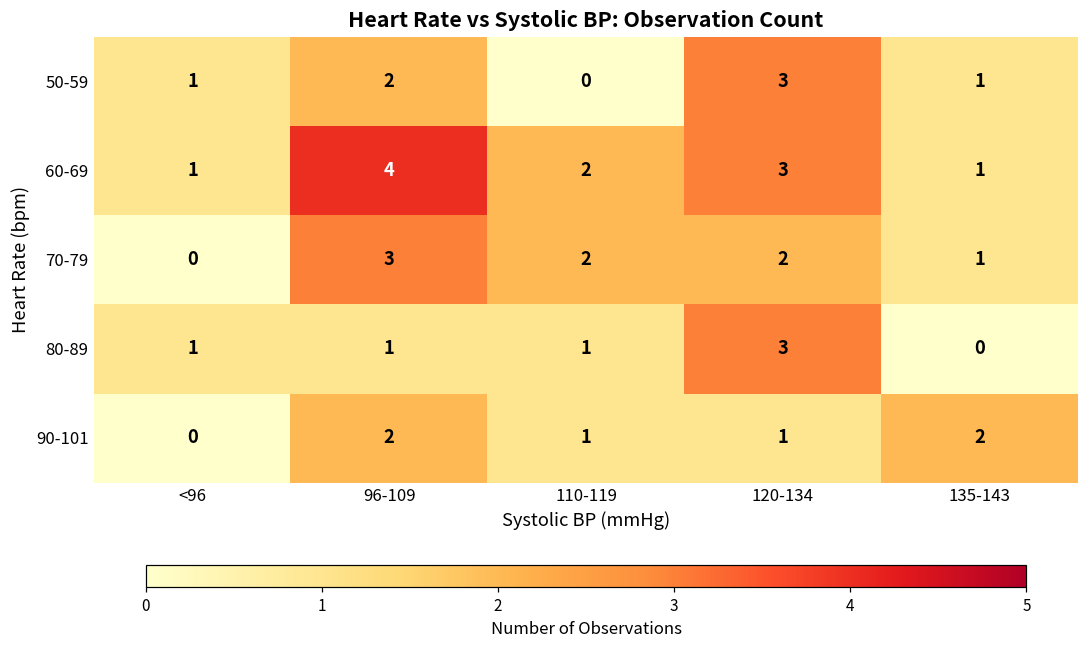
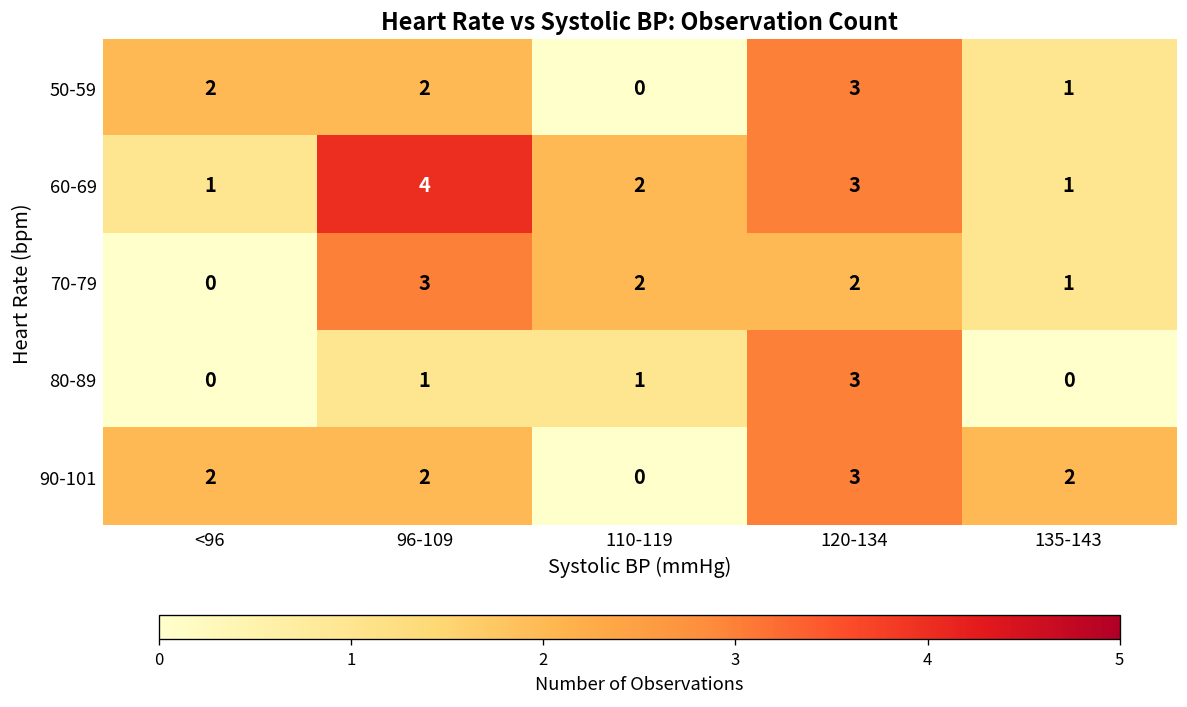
50-59, <96: 1 -> 2
80-89, <96: 1 -> 0
90-101, <96: 0 -> 2
90-101, 110-119: 1 -> 0
90-101, 120-134: 1 -> 3
